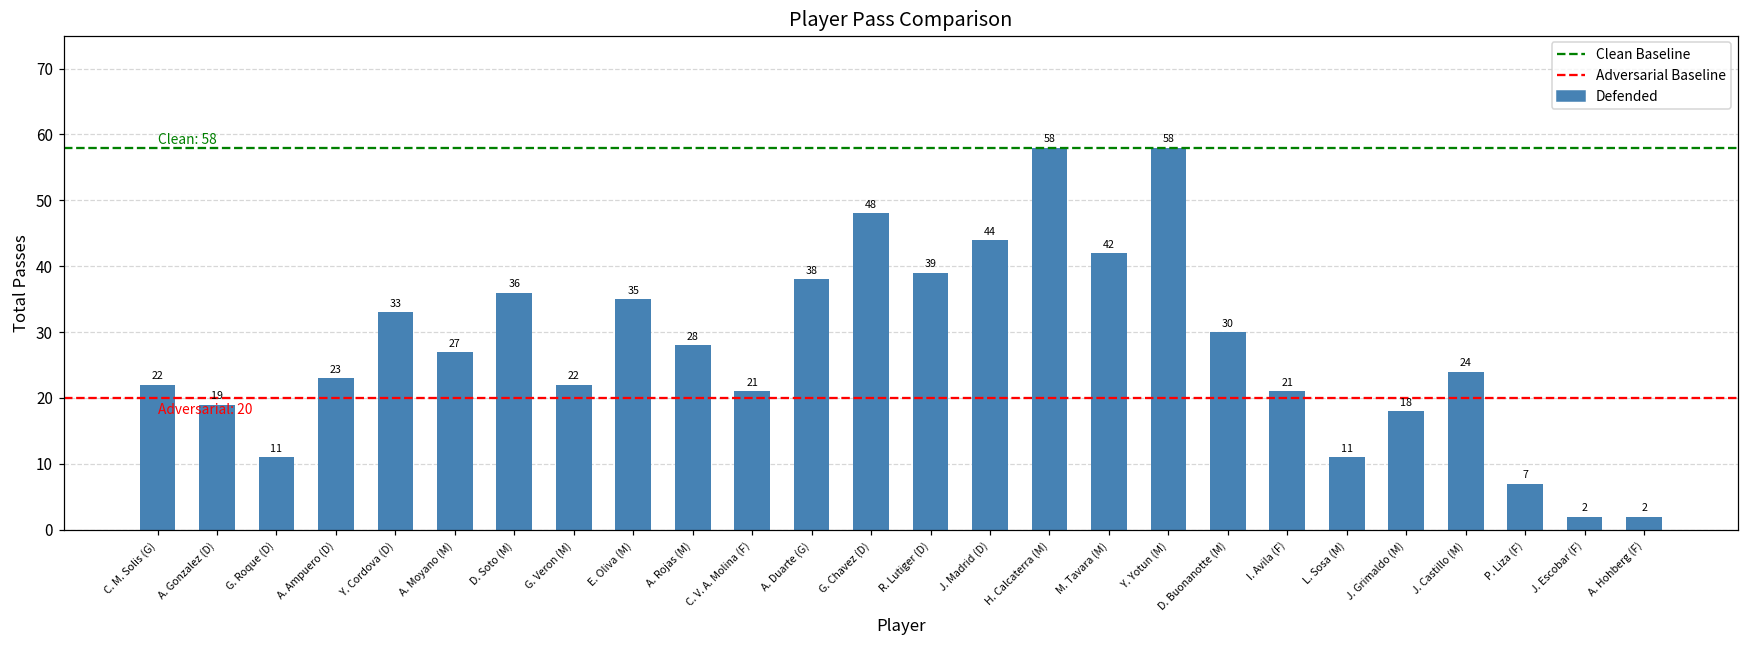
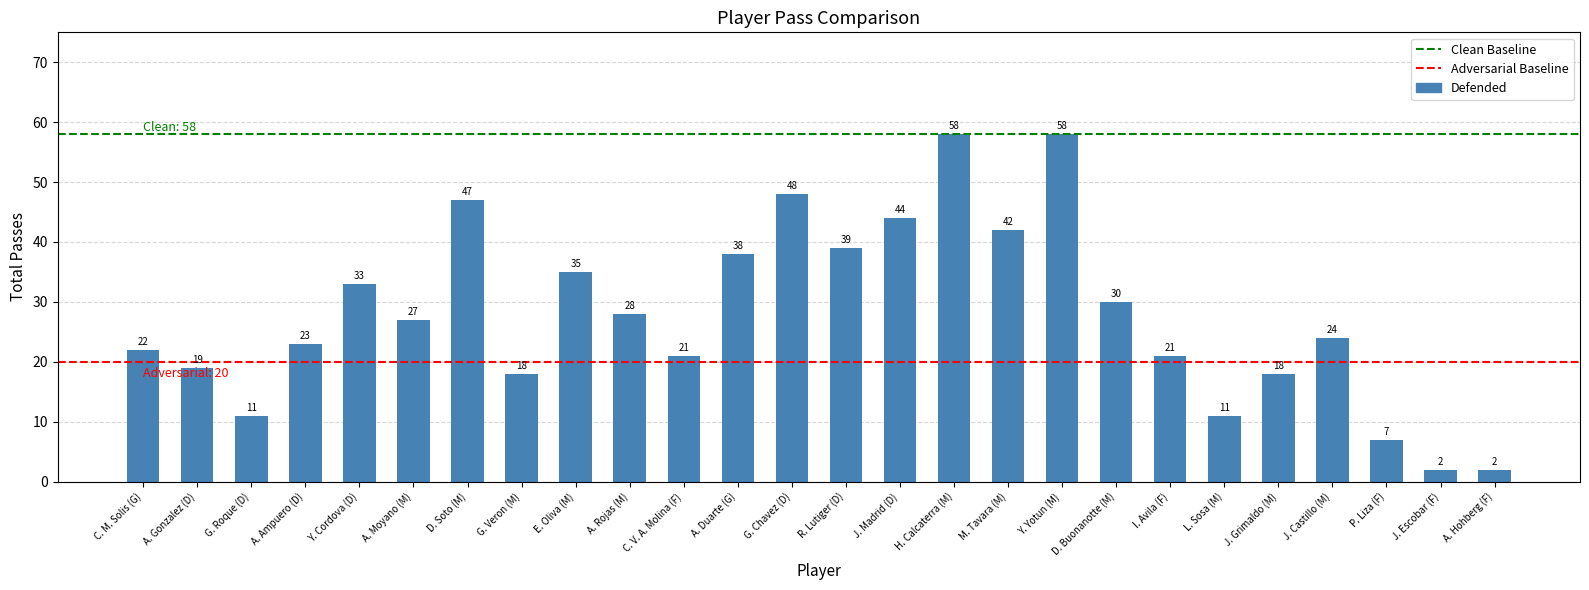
D. Soto (M): 36 -> 47
G. Veron (M): 22 -> 18
